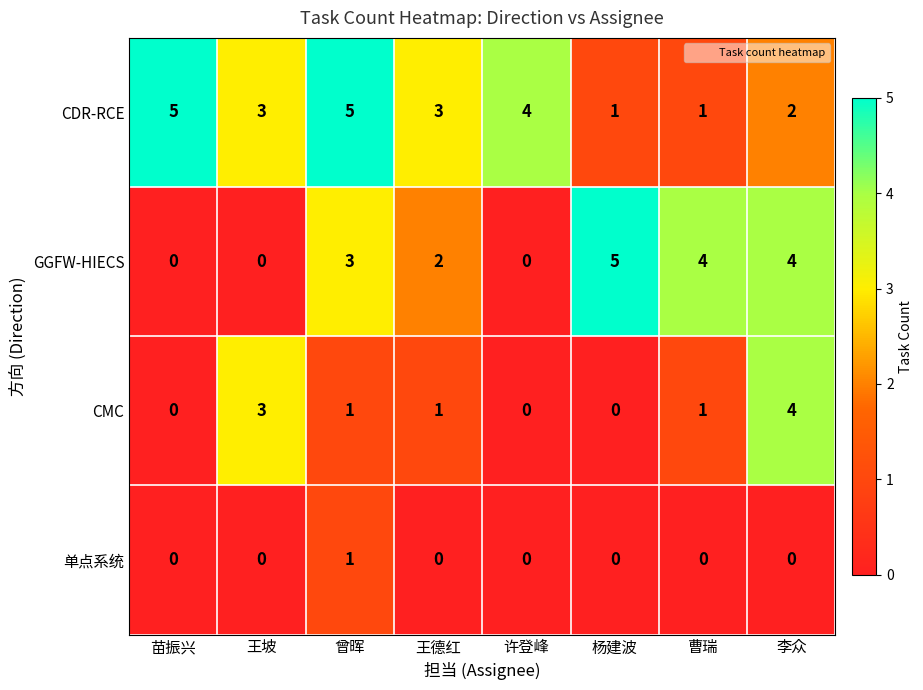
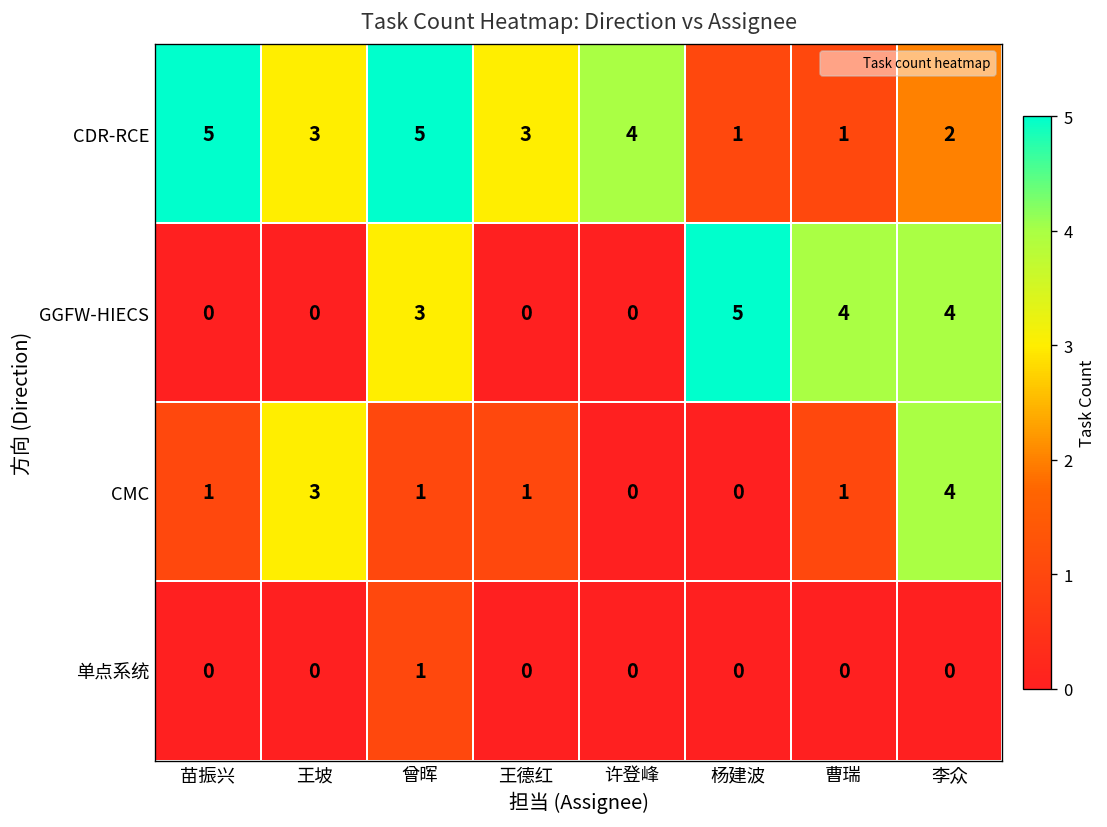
GGFW-HIECS, 王德红: 2 -> 0
CMC, 苗振兴: 0 -> 1
